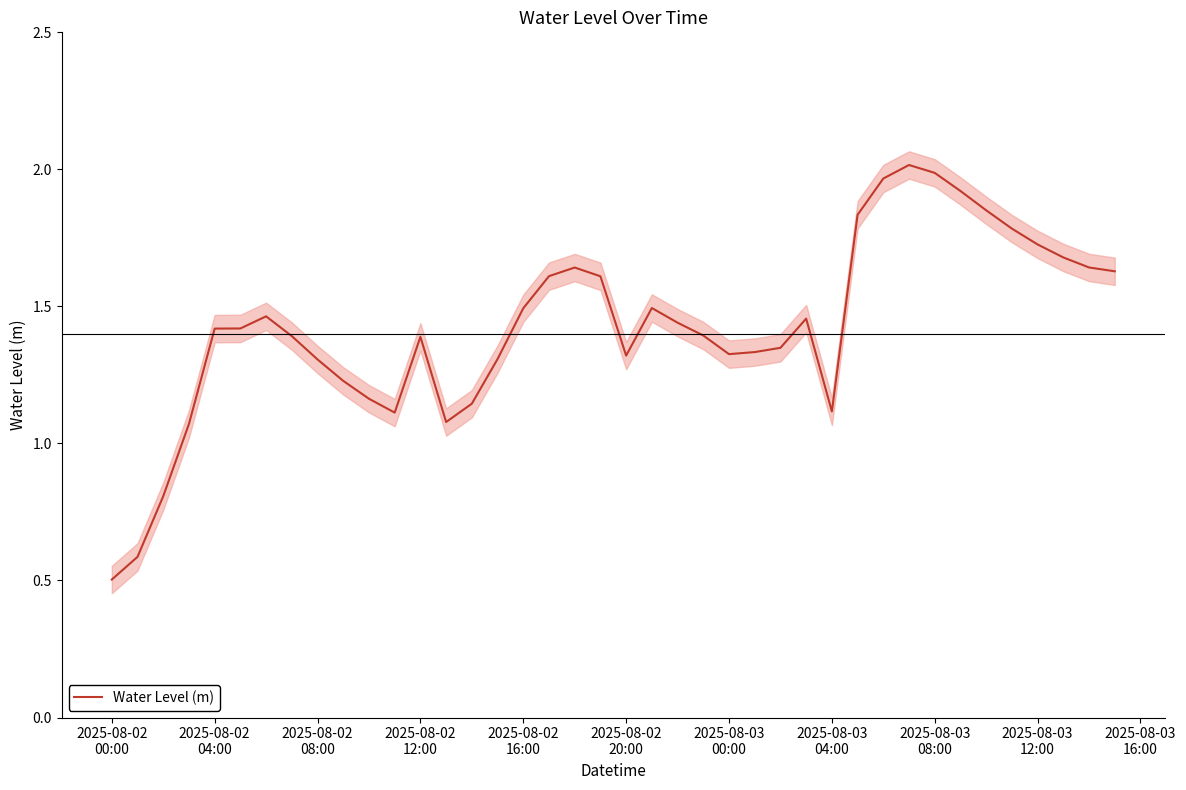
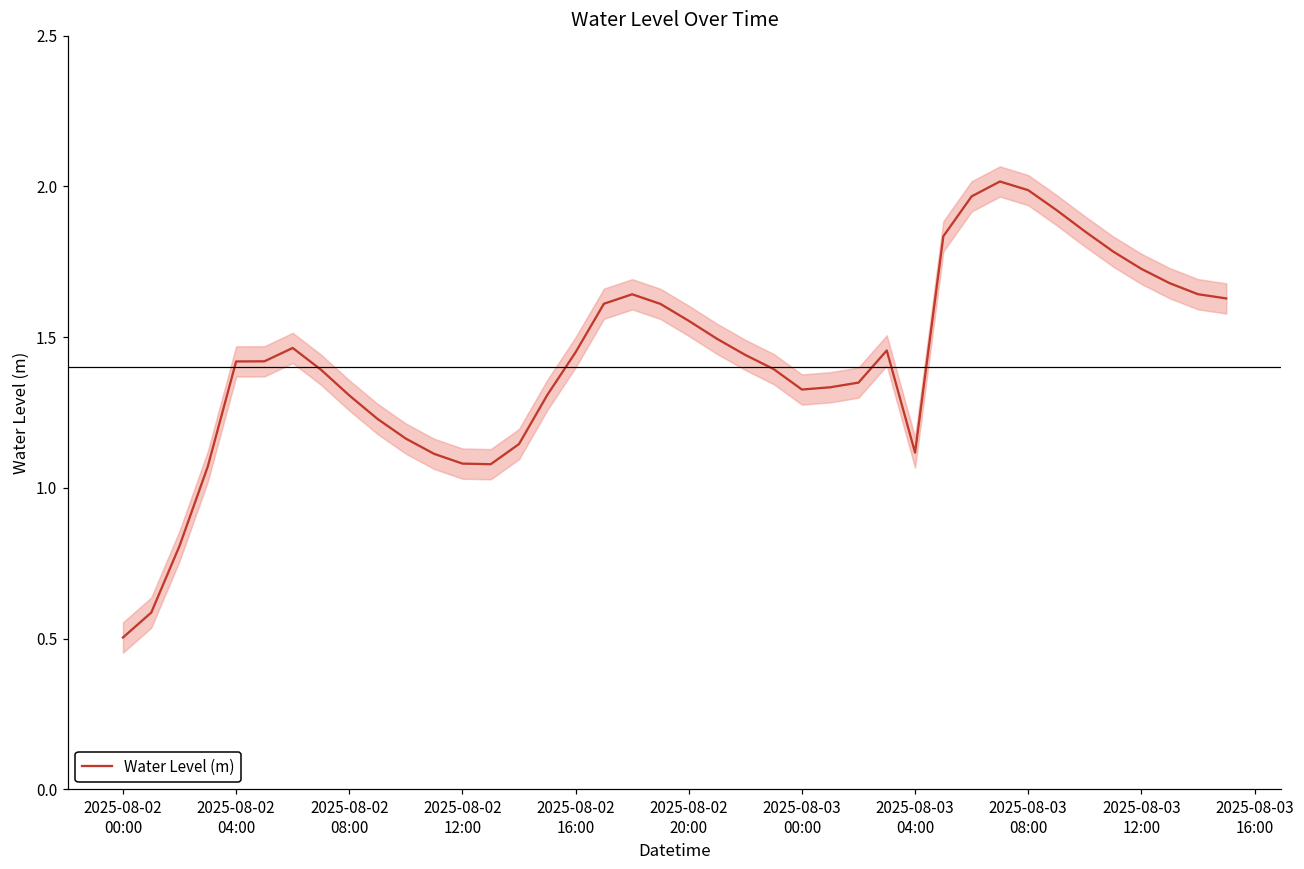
Water Level (m), 2025-08-02 12:00: 1.39 -> 1.08
Water Level (m), 2025-08-02 16:00: 1.49 -> 1.45
Water Level (m), 2025-08-02 20:00: 1.32 -> 1.55
